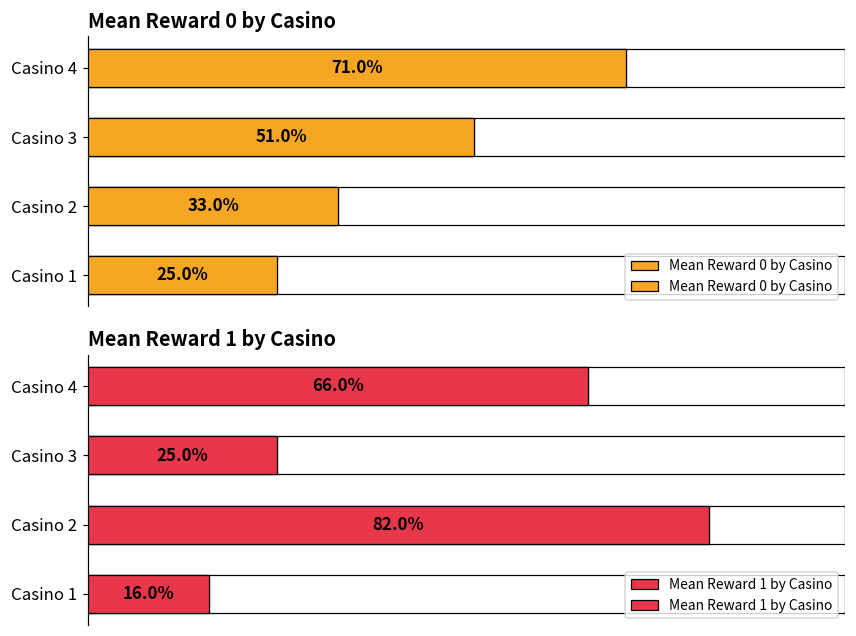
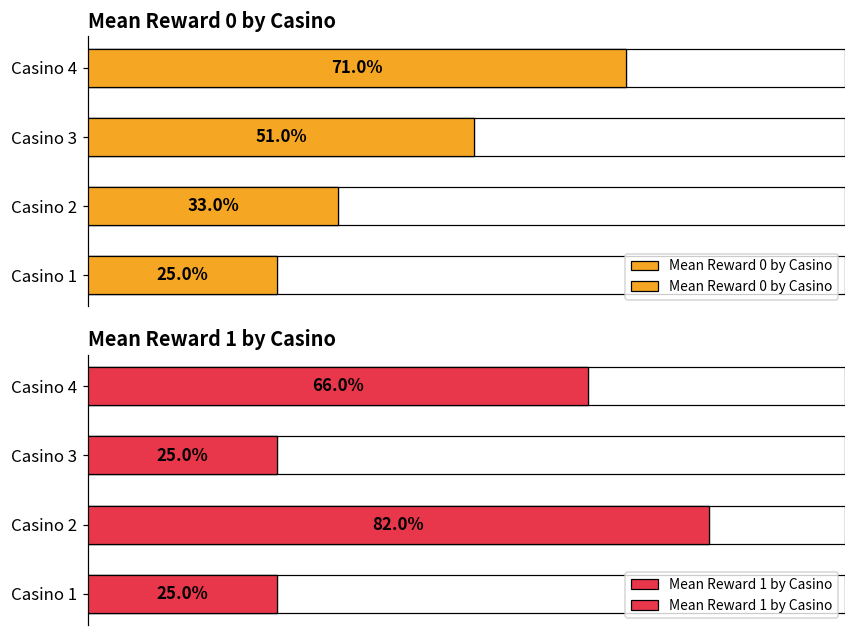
Mean Reward 1 by Casino, Mean Reward 1 by Casino, Casino 1: 16.0% -> 25.0%
